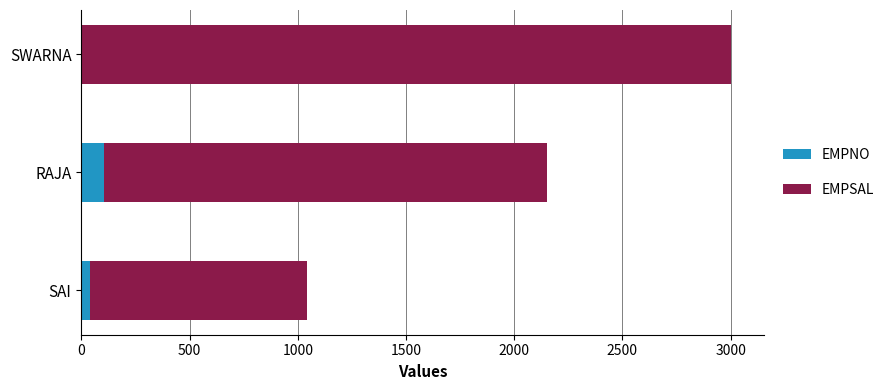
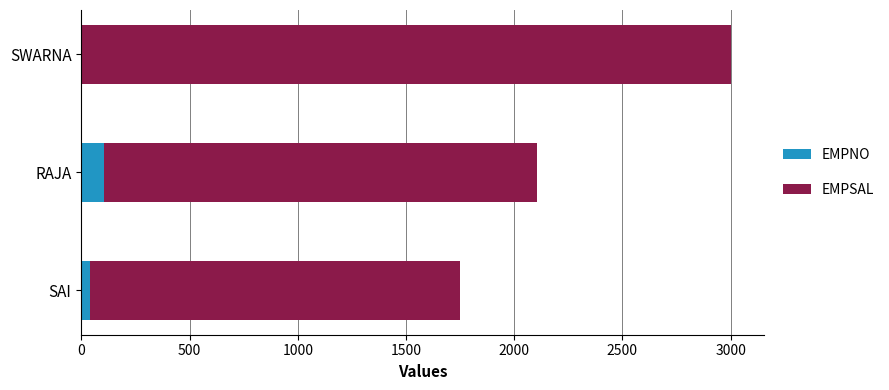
EMPSAL, RAJA: 2050 -> 2000
EMPSAL, SAI: 1000 -> 1710
